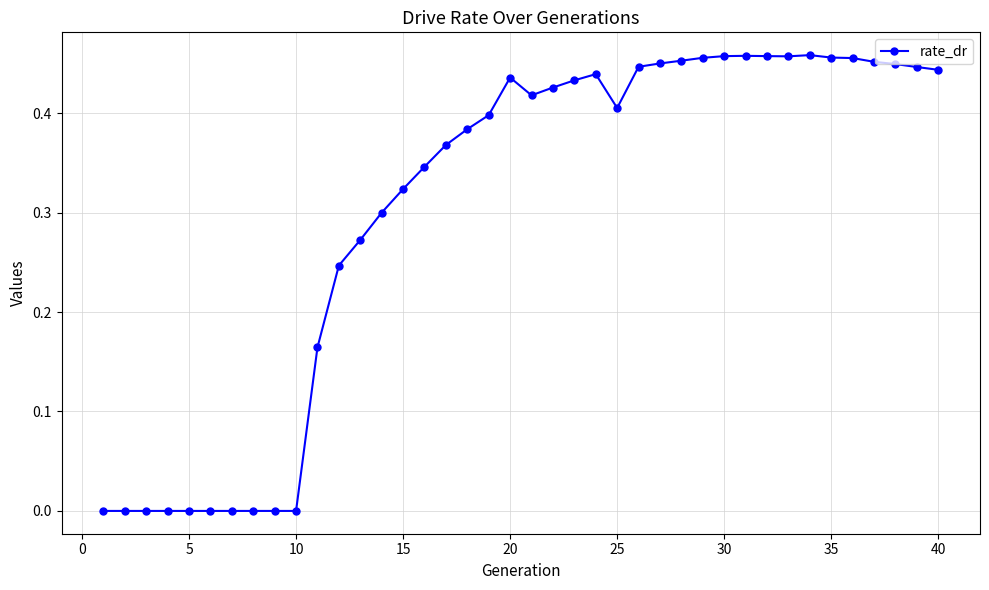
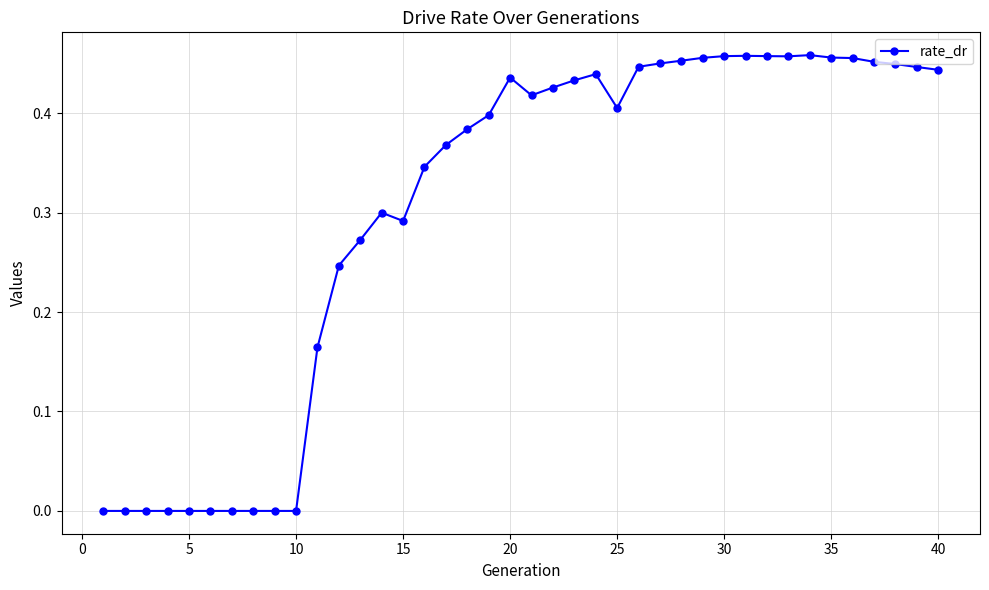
15: 0.32 -> 0.29
